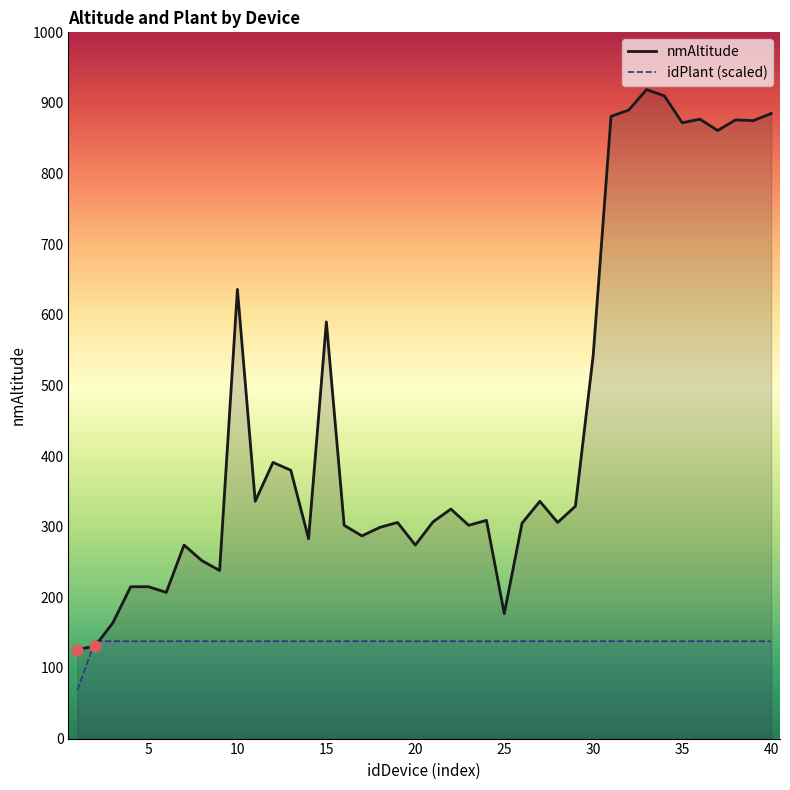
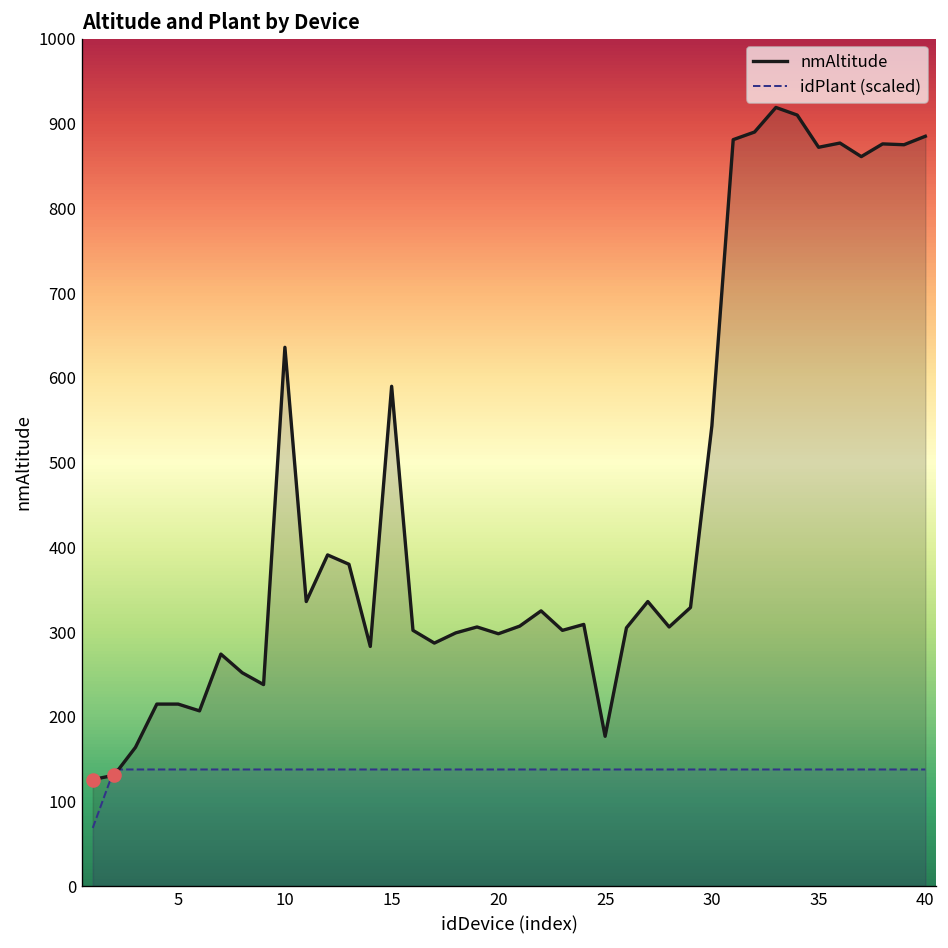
nmAltitude, 20: 270 -> 300
